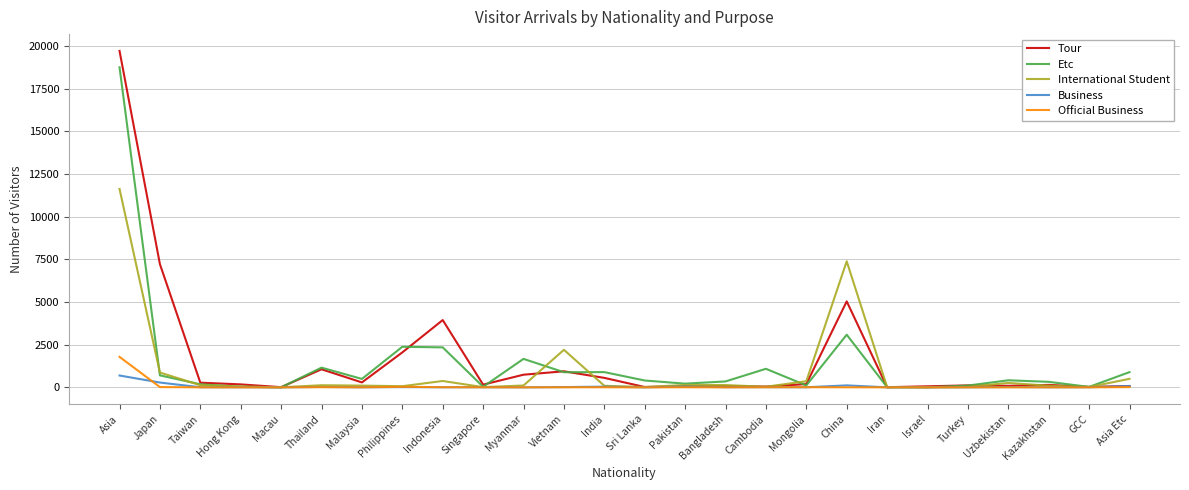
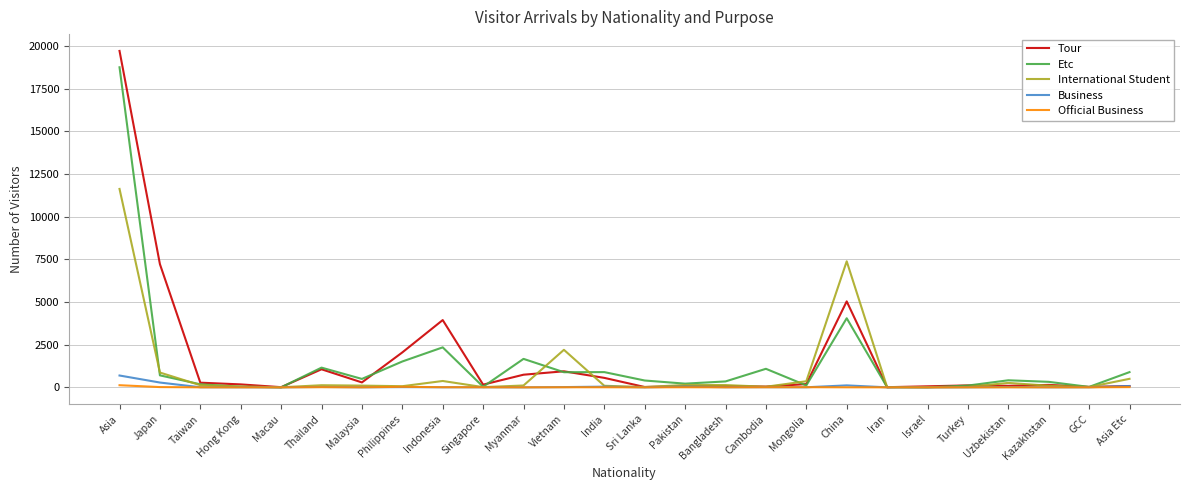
Official Business, Asia: 1800 -> 100
Etc, Philippines: 2400 -> 1500
Etc, China: 3100 -> 4100
